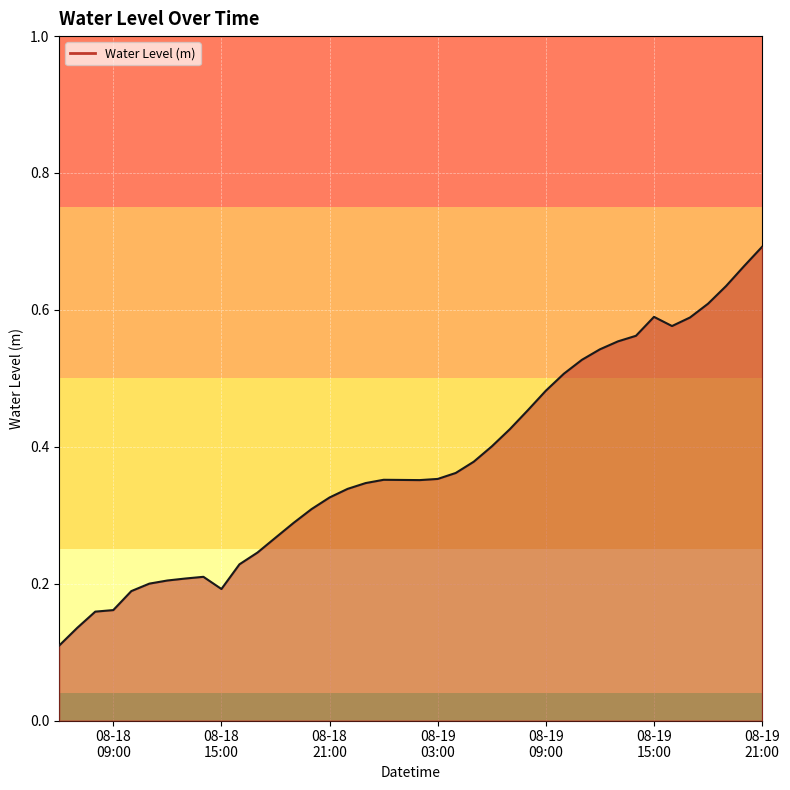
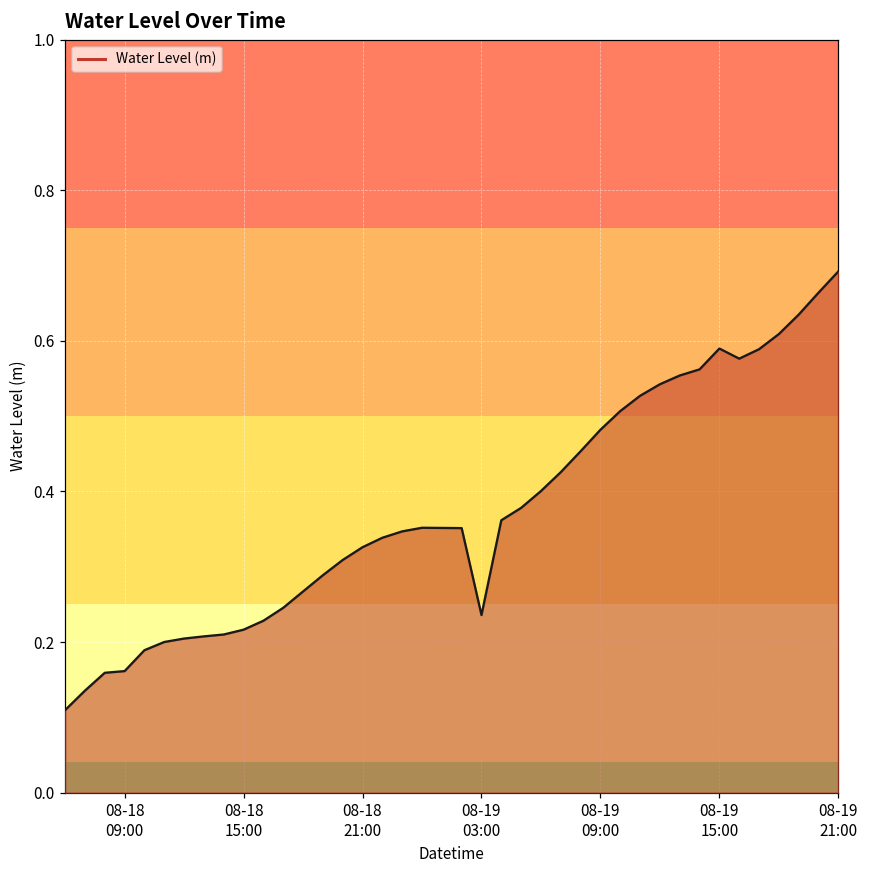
08-18 15:00: 0.19 -> 0.22
08-19 03:00: 0.35 -> 0.24
